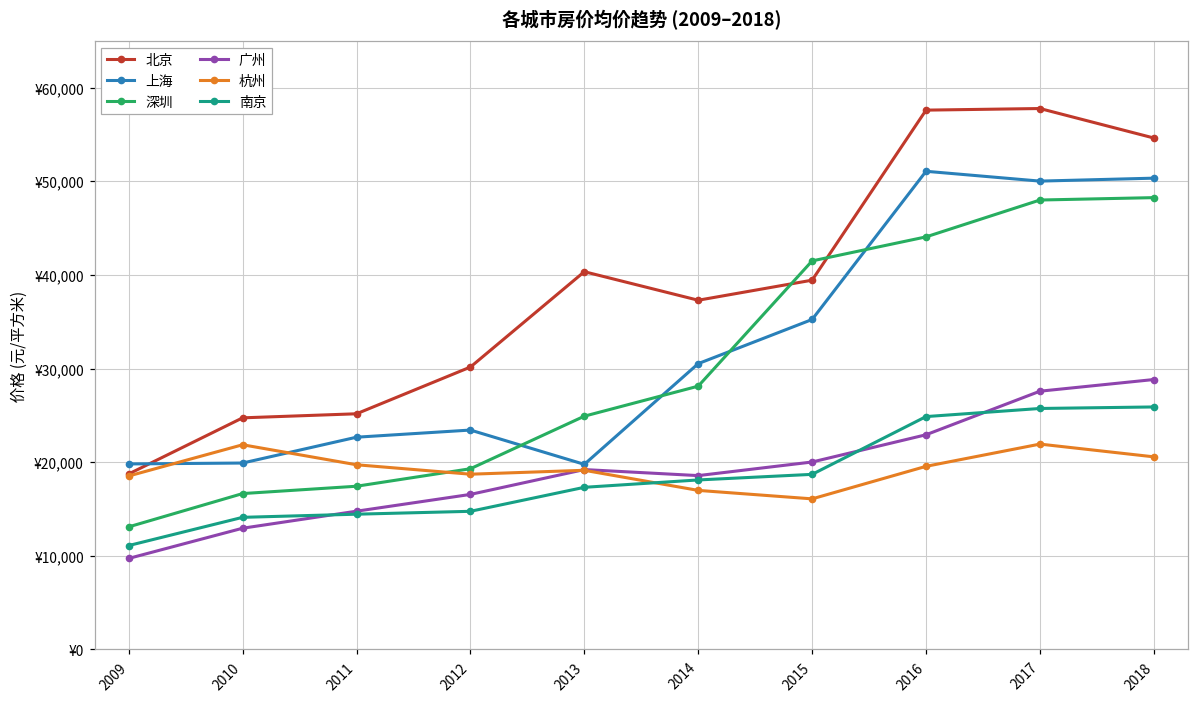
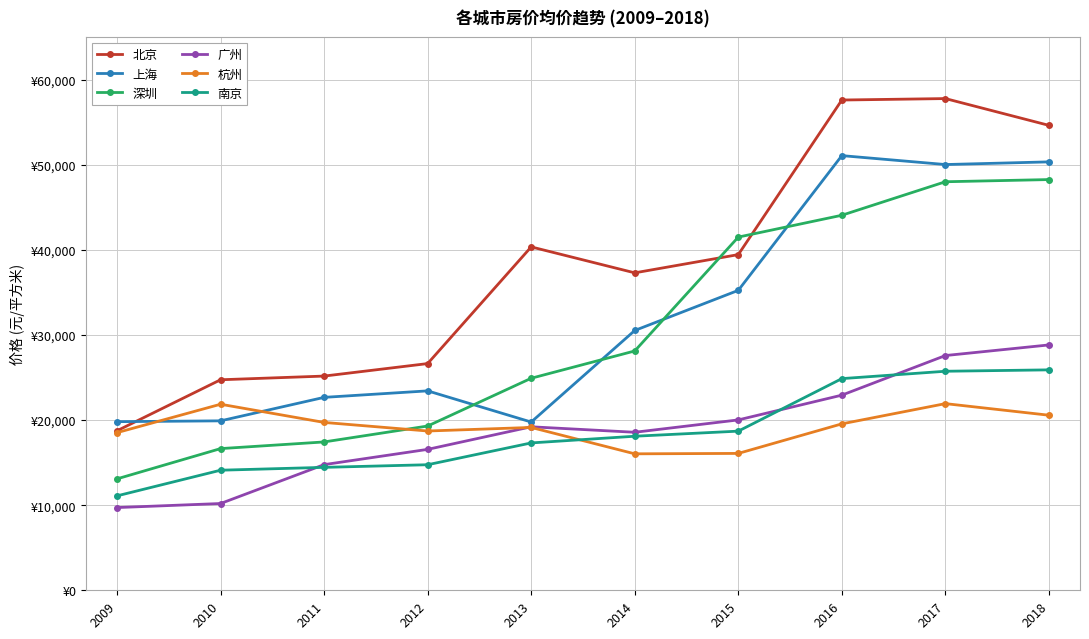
广州, 2010: ¥13,000 -> ¥10,000
北京, 2012: ¥30,000 -> ¥27,000
杭州, 2014: ¥17,000 -> ¥16,000
